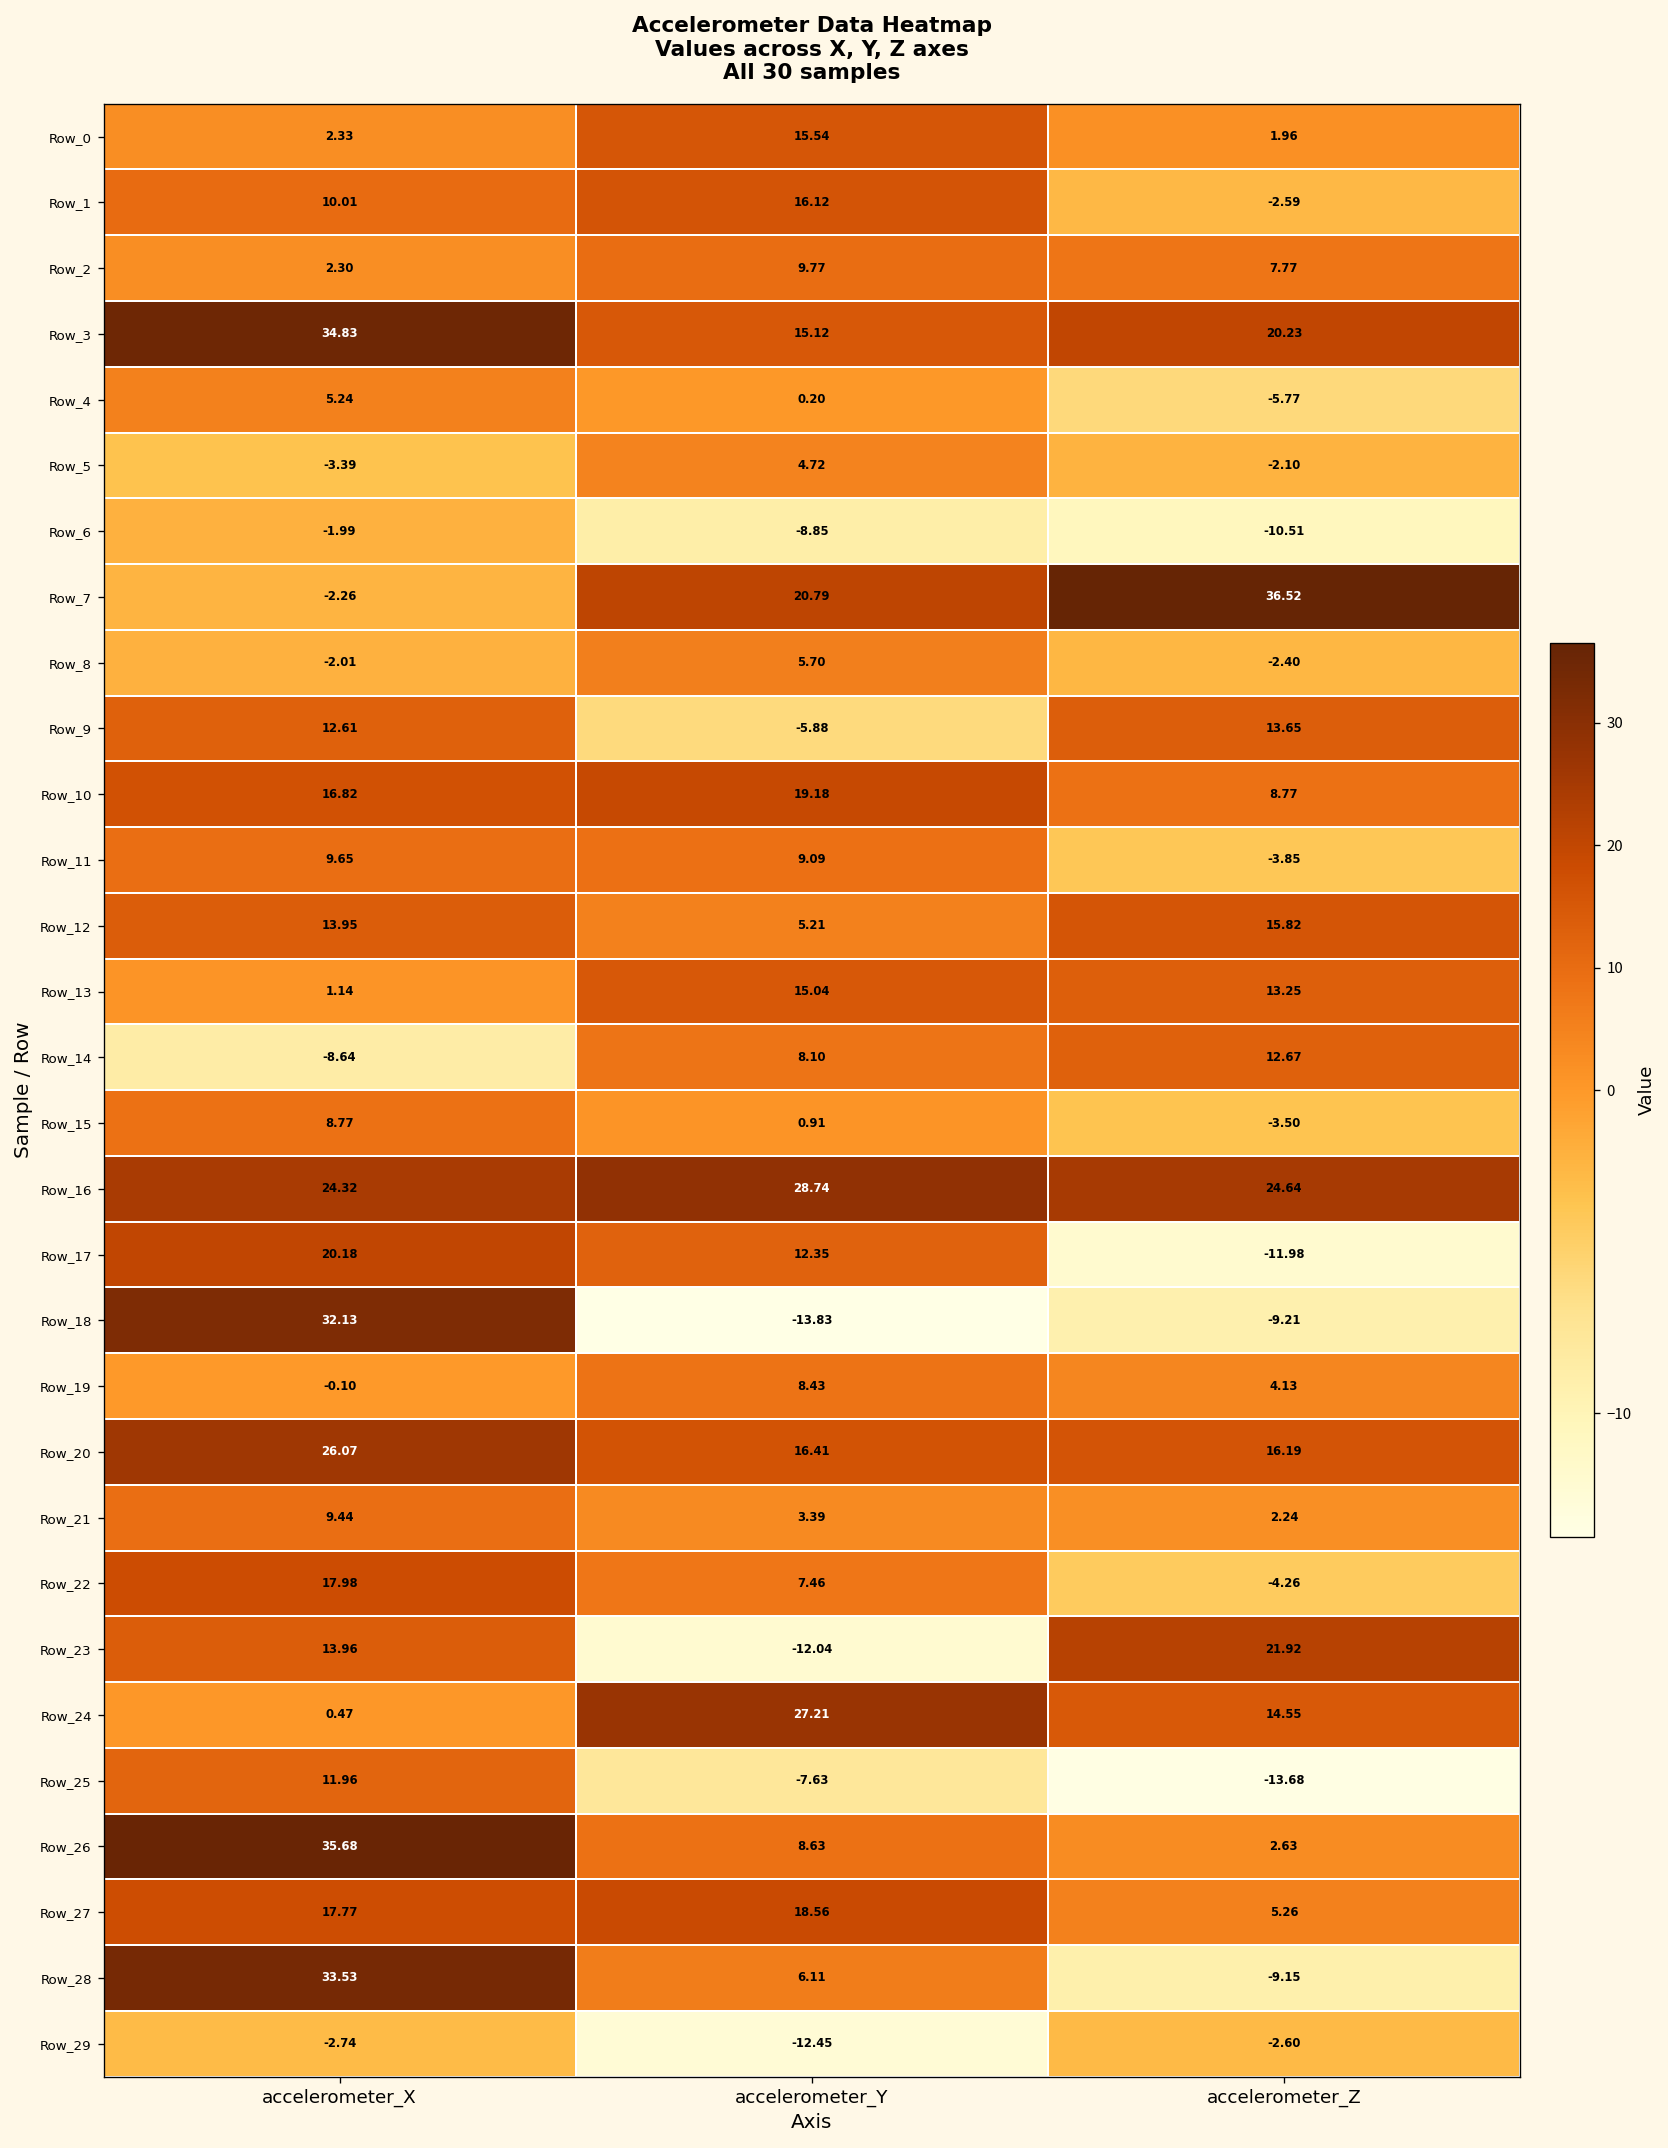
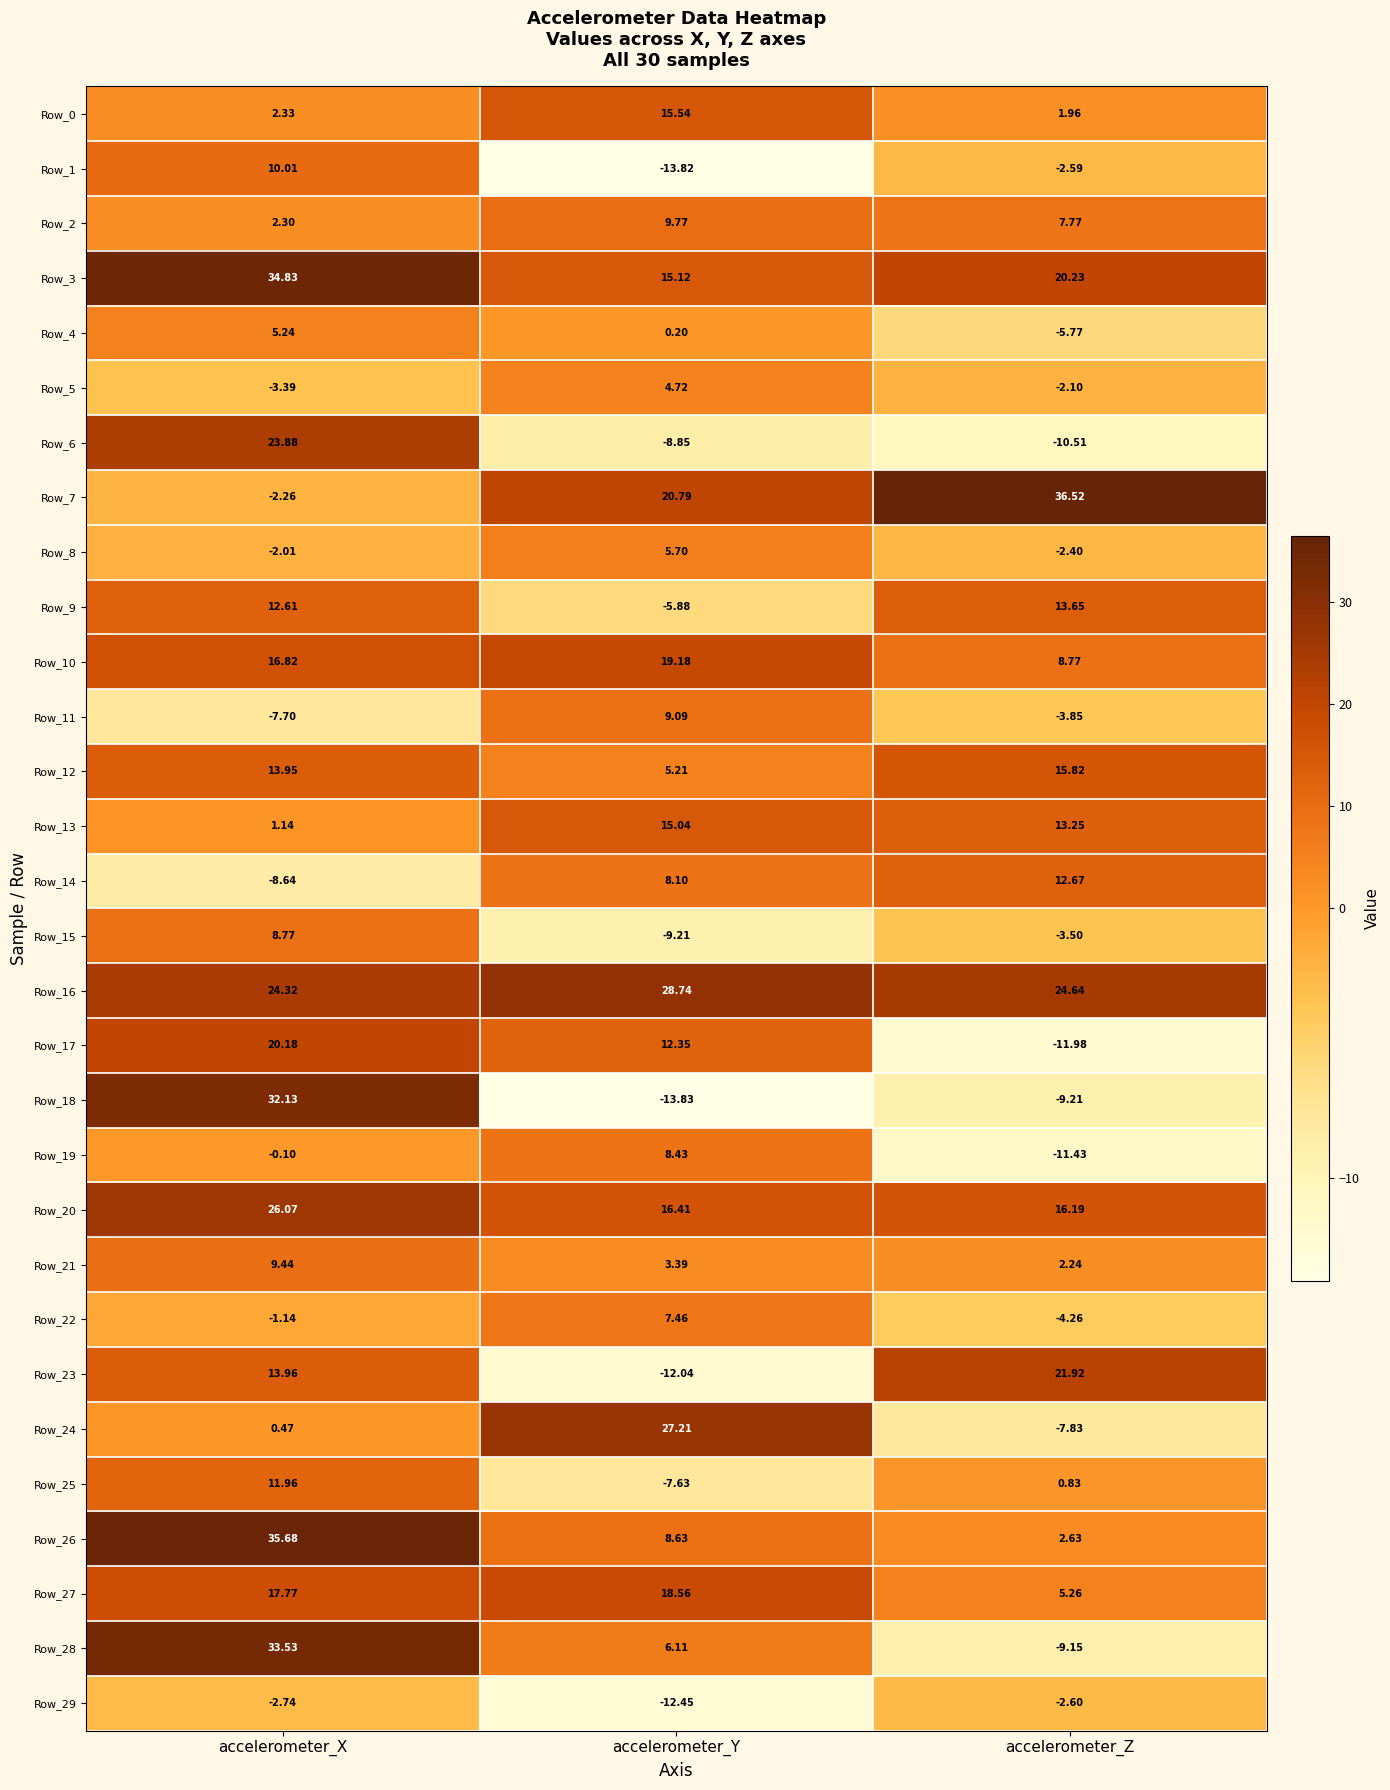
Row_1, accelerometer_Y: 16.12 -> -13.82
Row_6, accelerometer_X: -1.99 -> 23.88
Row_11, accelerometer_X: 9.65 -> -7.70
Row_15, accelerometer_Y: 0.91 -> -9.21
Row_19, accelerometer_Z: 4.13 -> -11.43
Row_22, accelerometer_X: 17.98 -> -1.14
Row_24, accelerometer_Z: 14.55 -> -7.83
Row_25, accelerometer_Z: -13.68 -> 0.83
